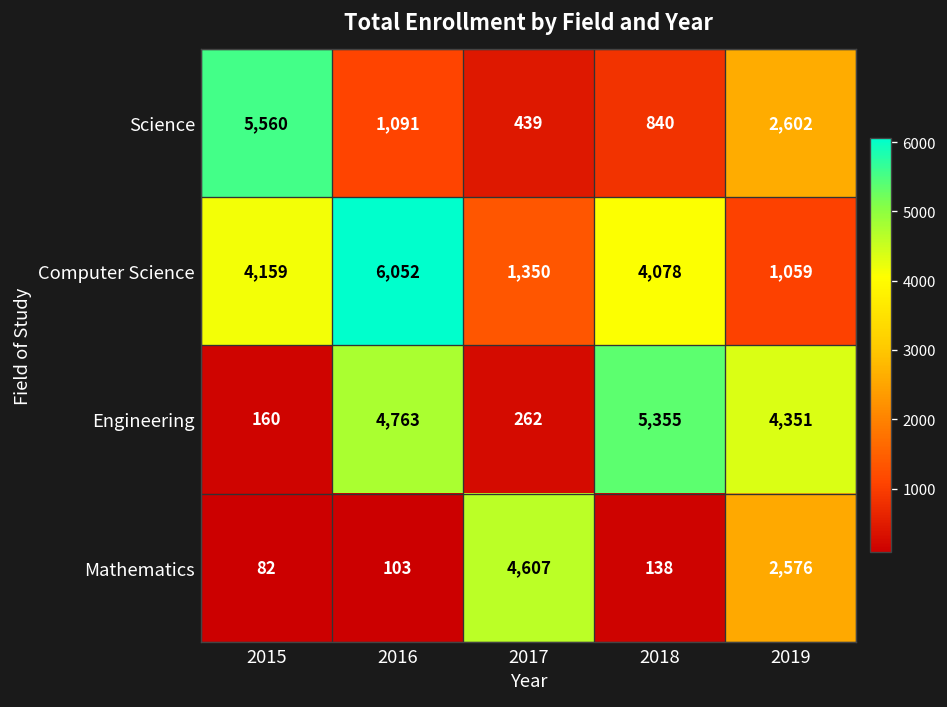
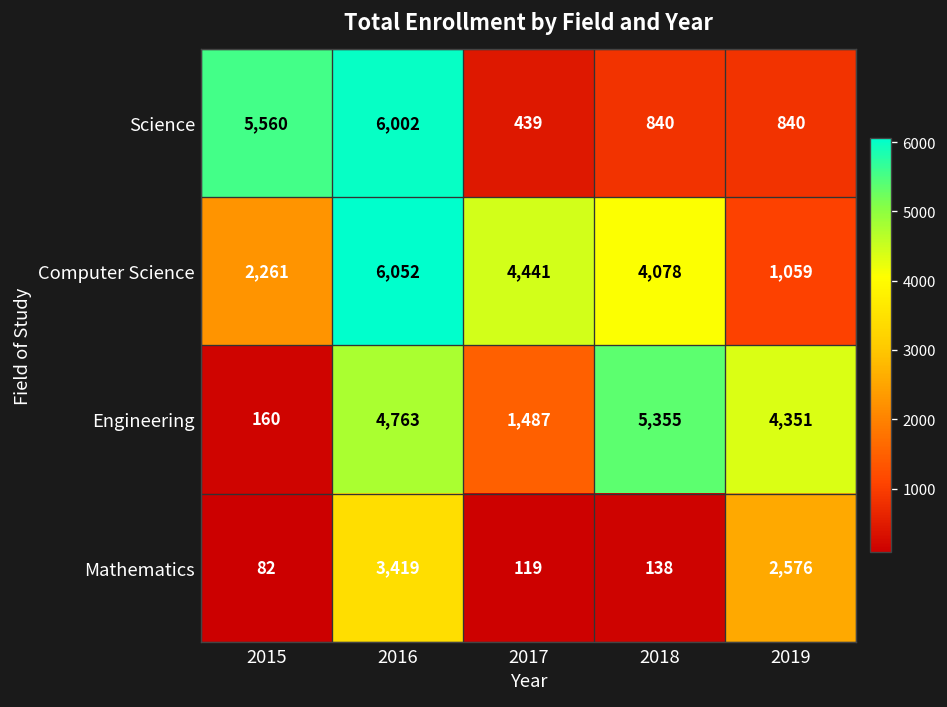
Science, 2016: 1,091 -> 6,002
Science, 2019: 2,602 -> 840
Computer Science, 2015: 4,159 -> 2,261
Computer Science, 2017: 1,350 -> 4,441
Engineering, 2017: 262 -> 1,487
Mathematics, 2016: 103 -> 3,419
Mathematics, 2017: 4,607 -> 119
